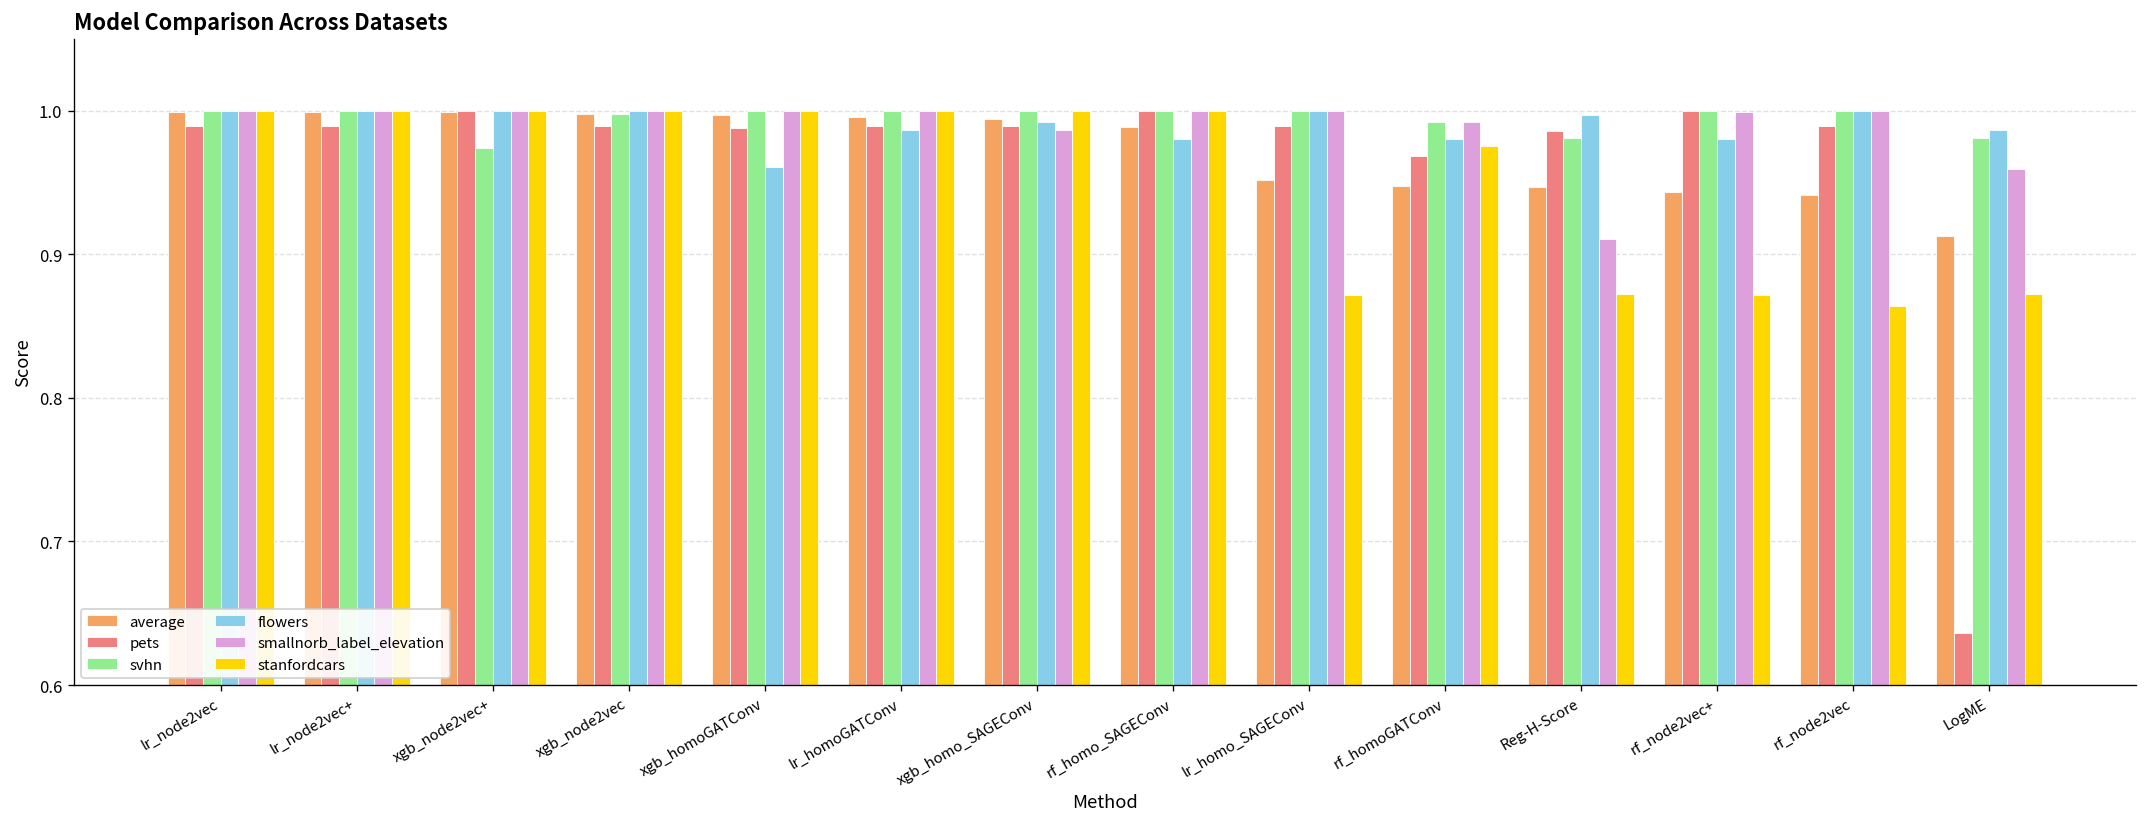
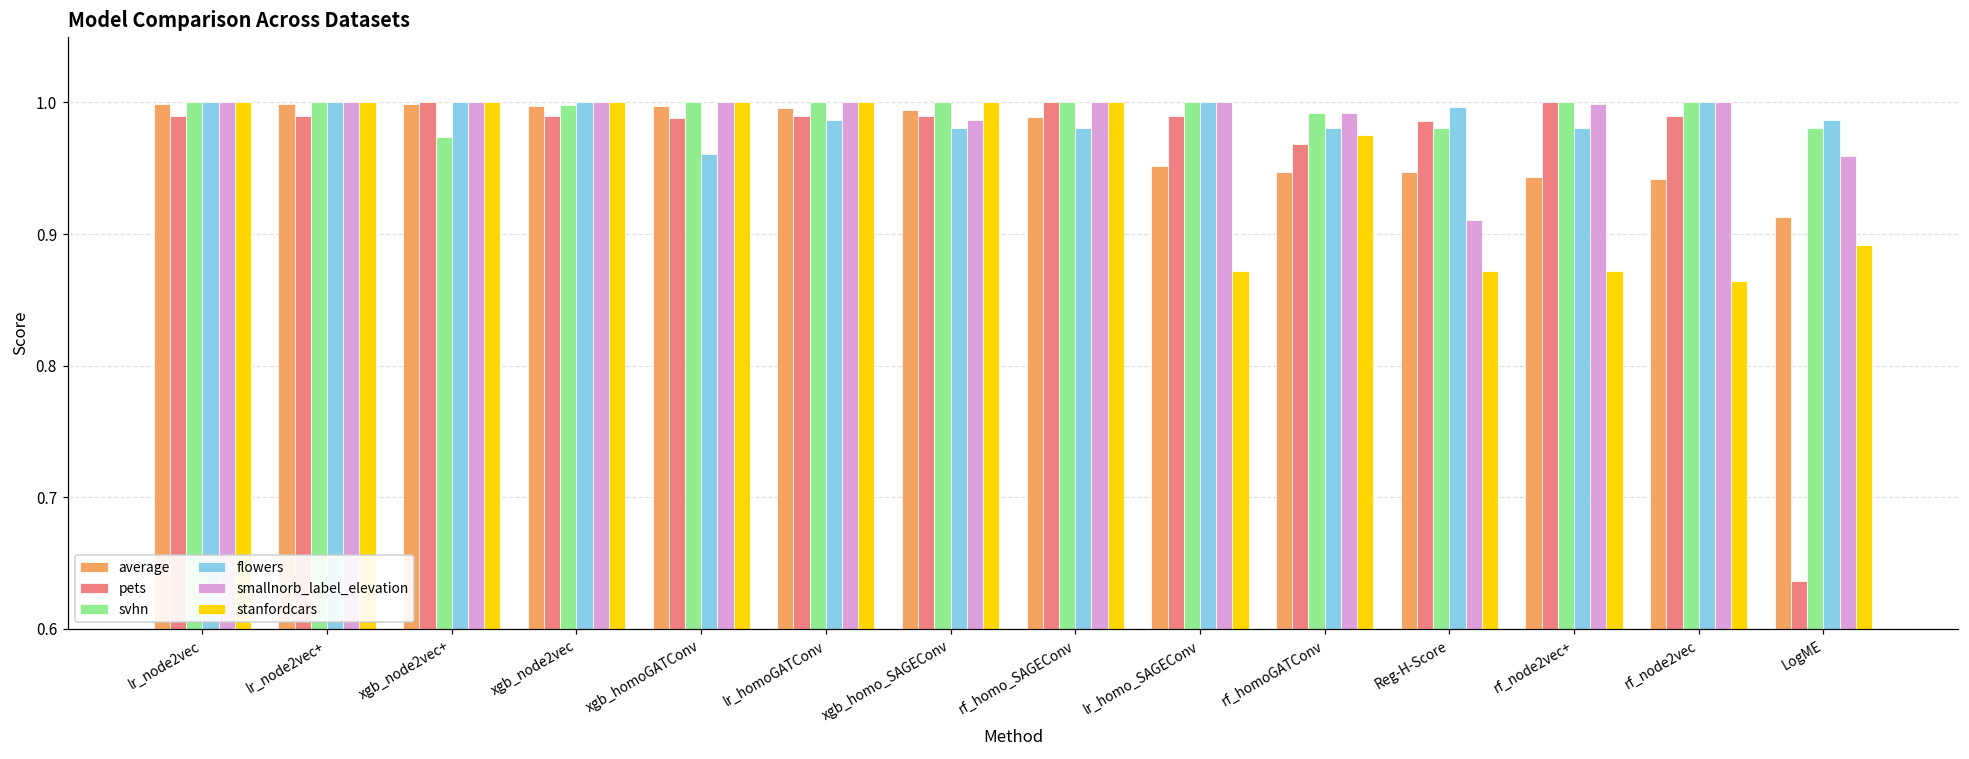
flowers, xgb_homo_SAGEConv: 0.992 -> 0.980
stanfordcars, LogME: 0.872 -> 0.892
